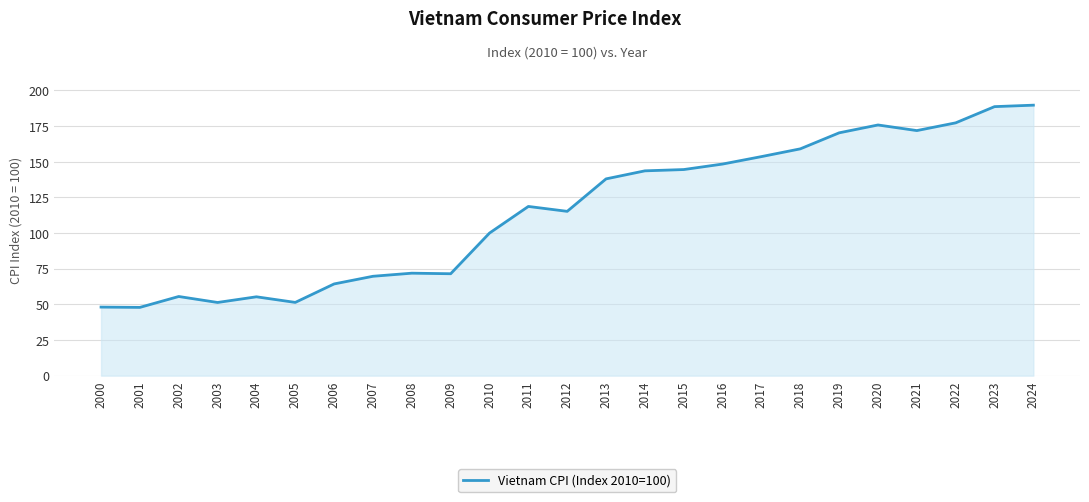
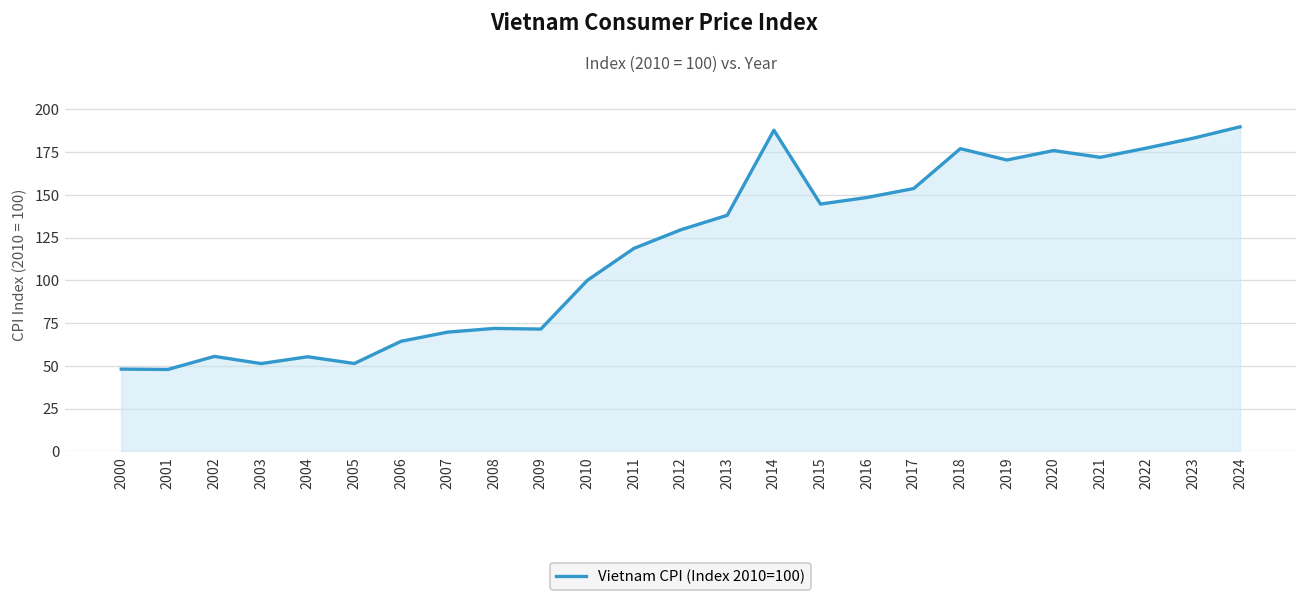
2012: 115 -> 129
2014: 144 -> 188
2018: 159 -> 177
2023: 189 -> 183
